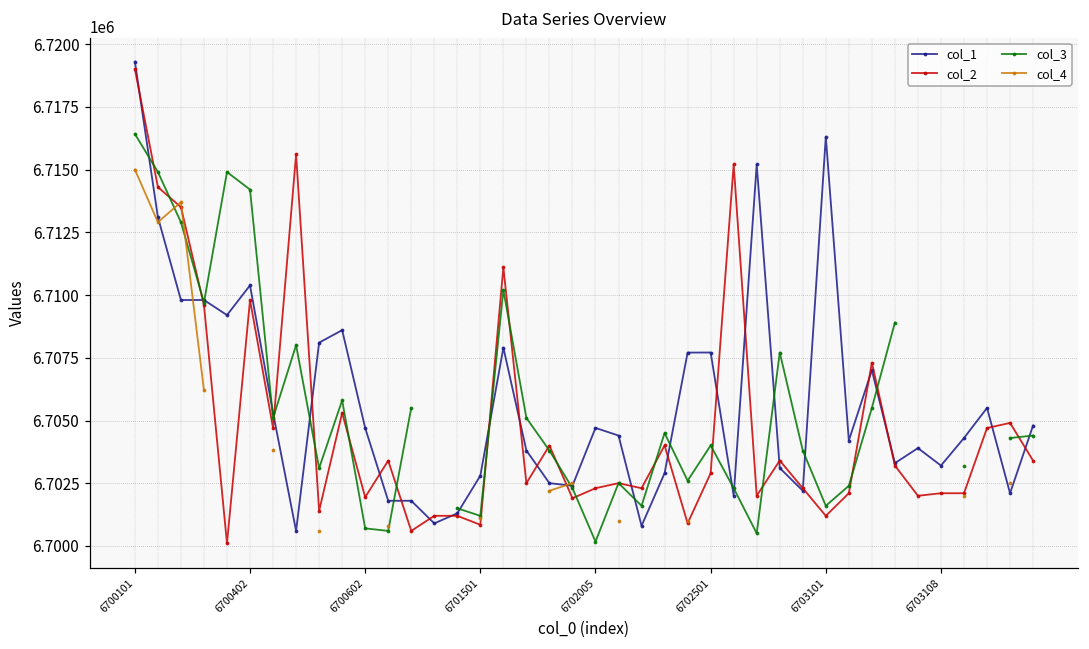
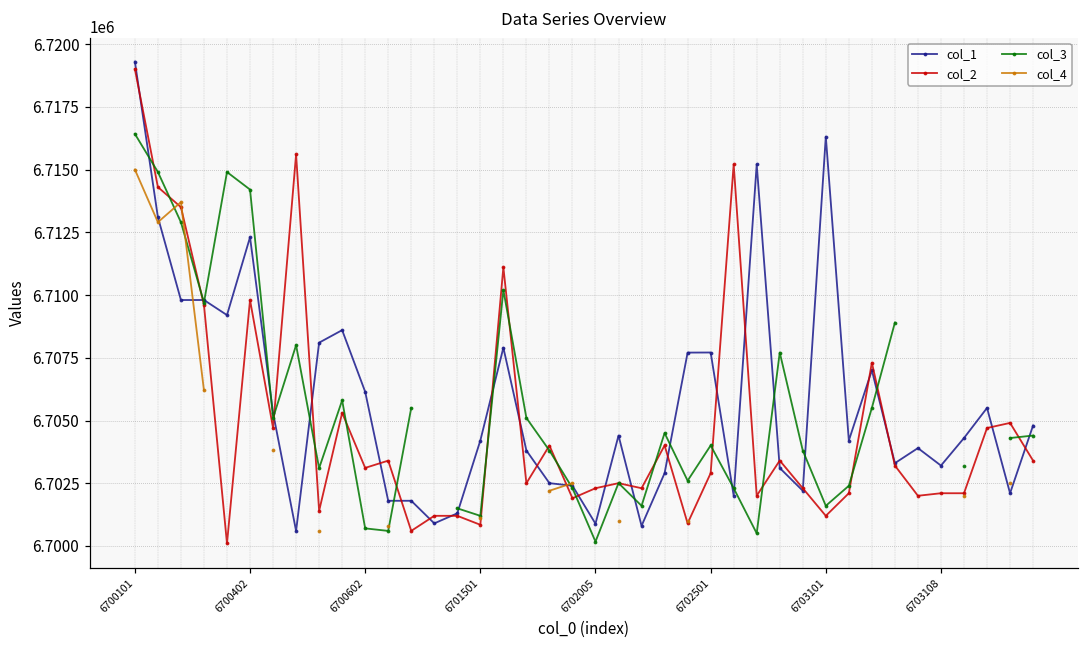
col_1, 6700402: 6710400 -> 6712300
col_1, 6700602: 6704700 -> 6706100
col_2, 6700602: 6701900 -> 6703100
col_1, 6701501: 6702800 -> 6704200
col_1, 6702005: 6704700 -> 6700900
